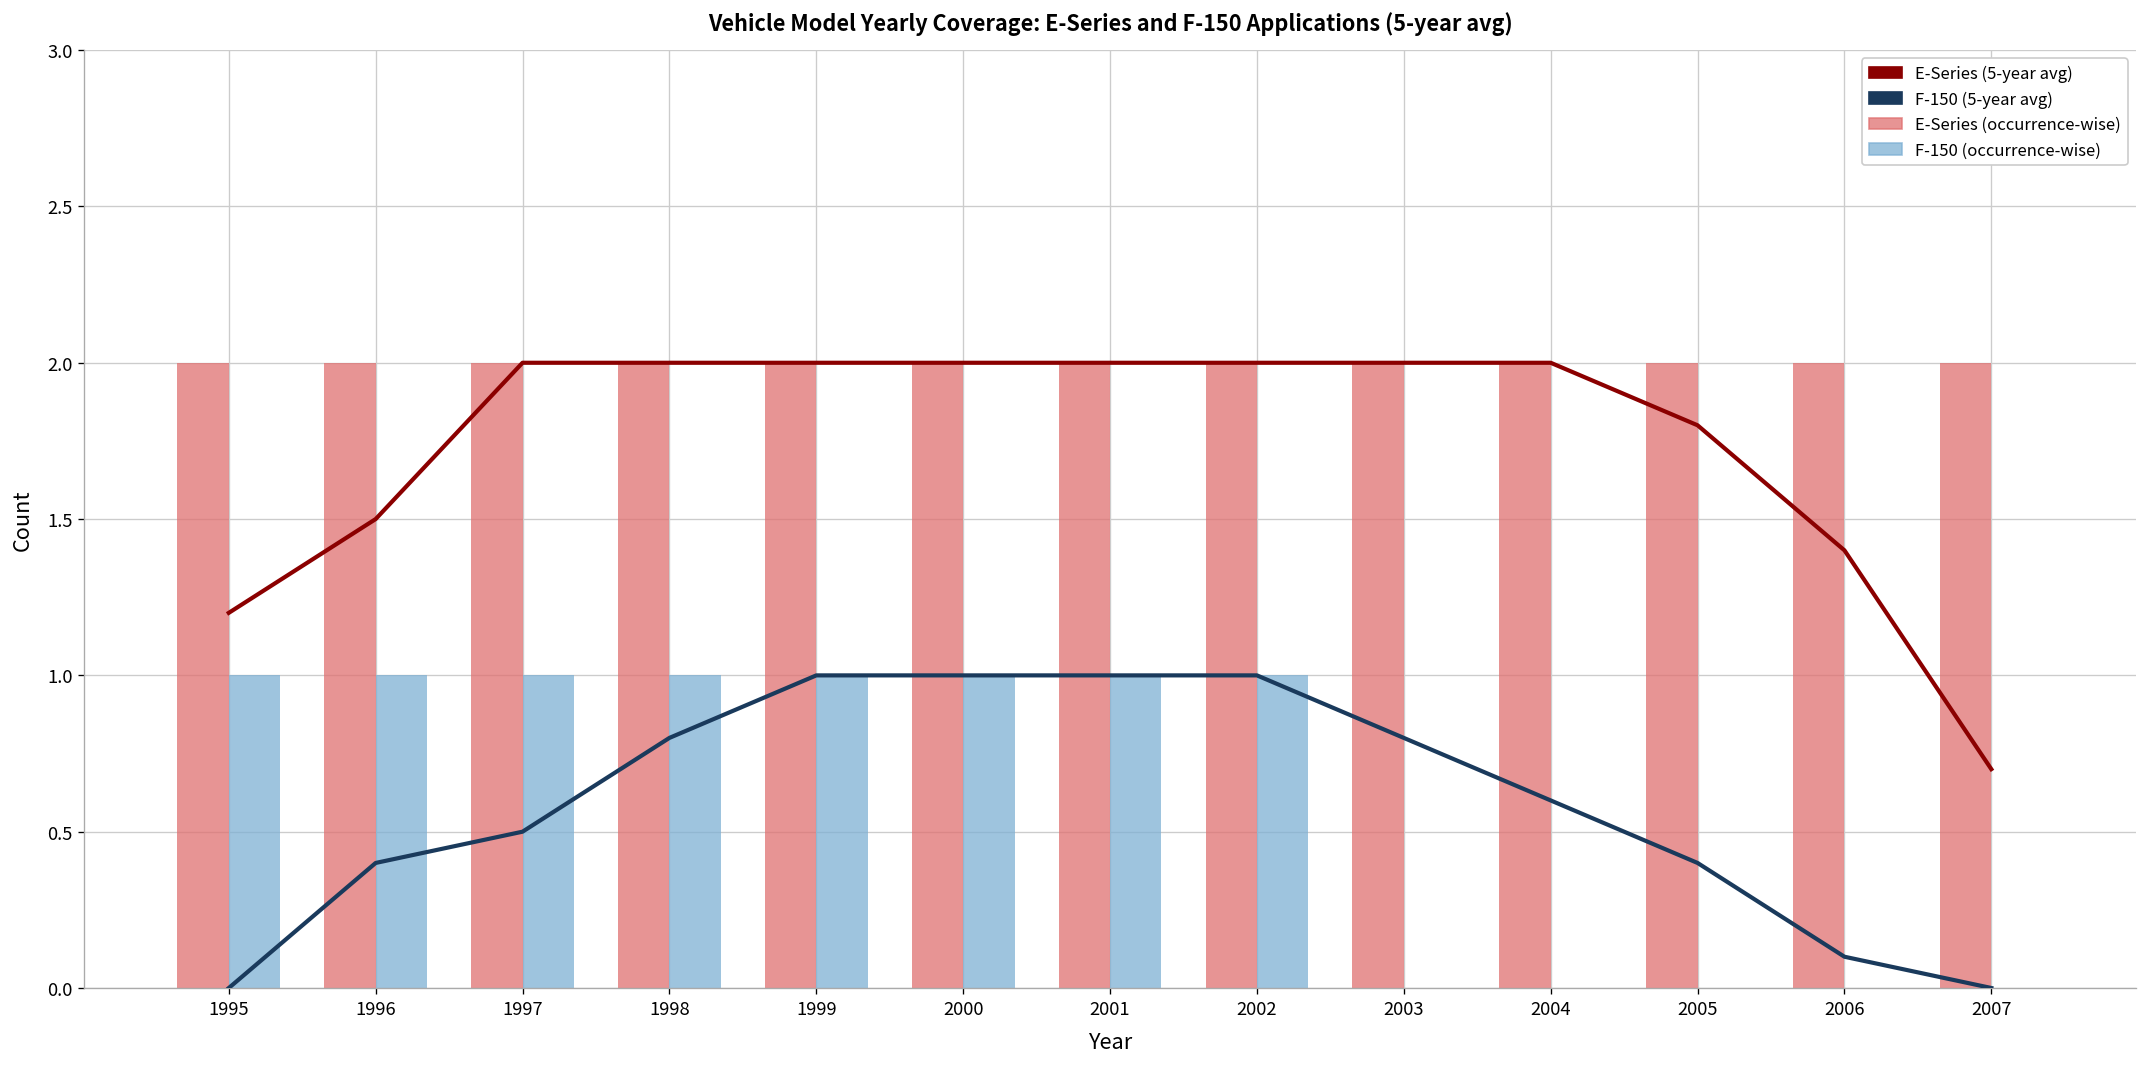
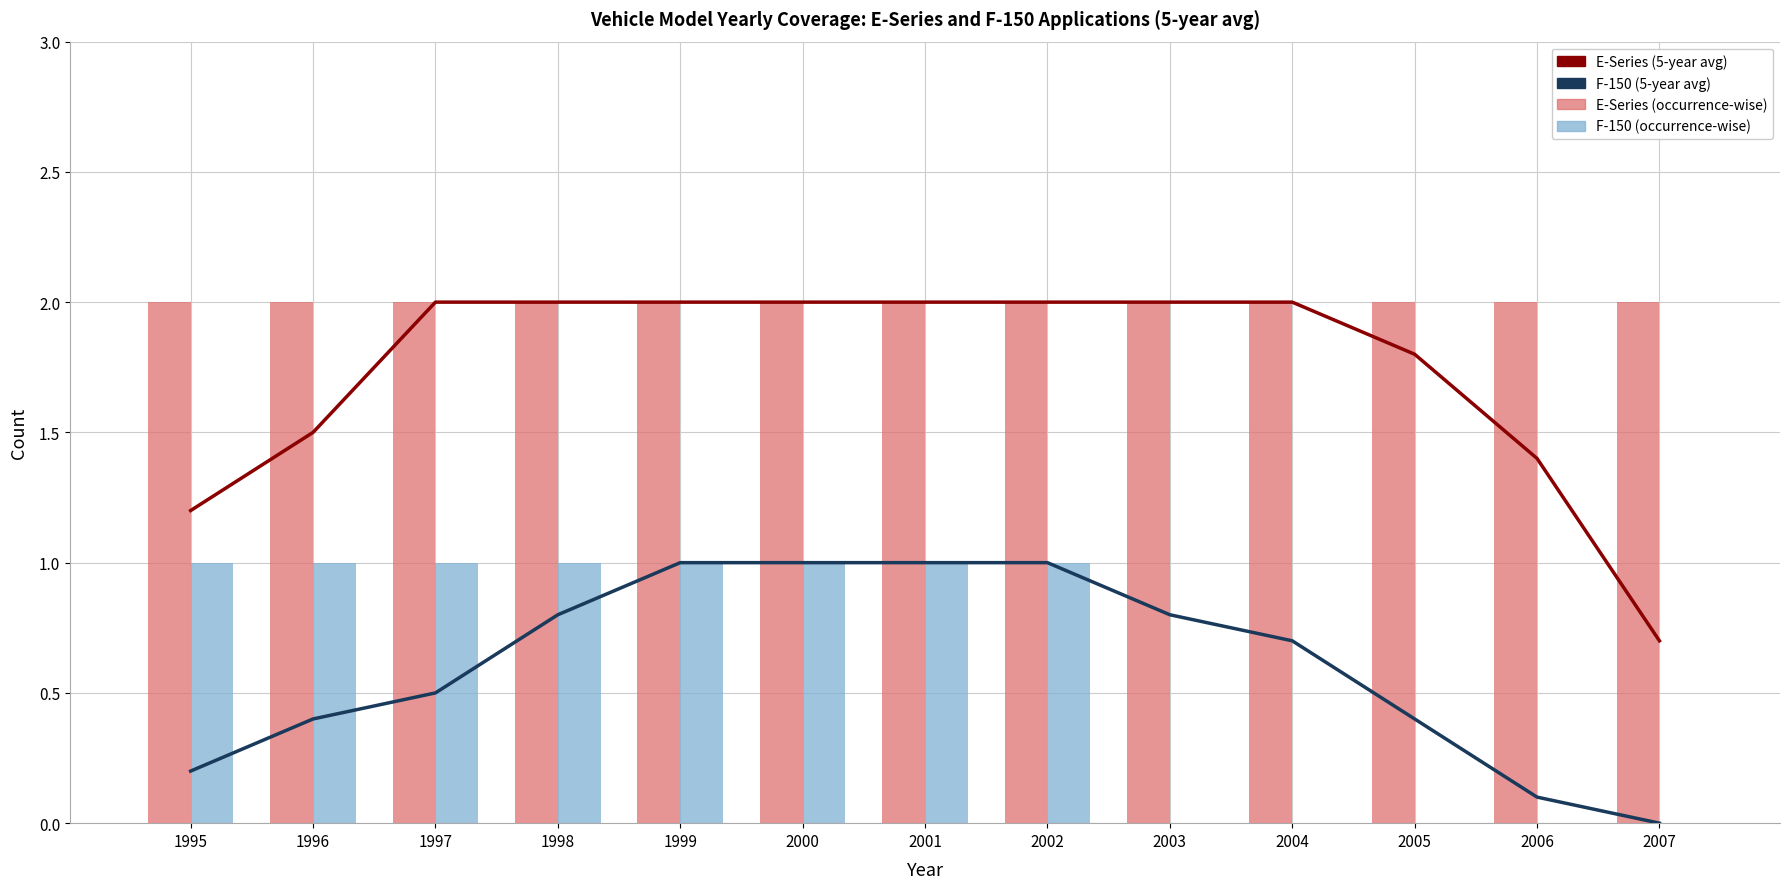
F-150 (5-year avg), 1995: 0.0 -> 0.2
F-150 (5-year avg), 2004: 0.6 -> 0.7
